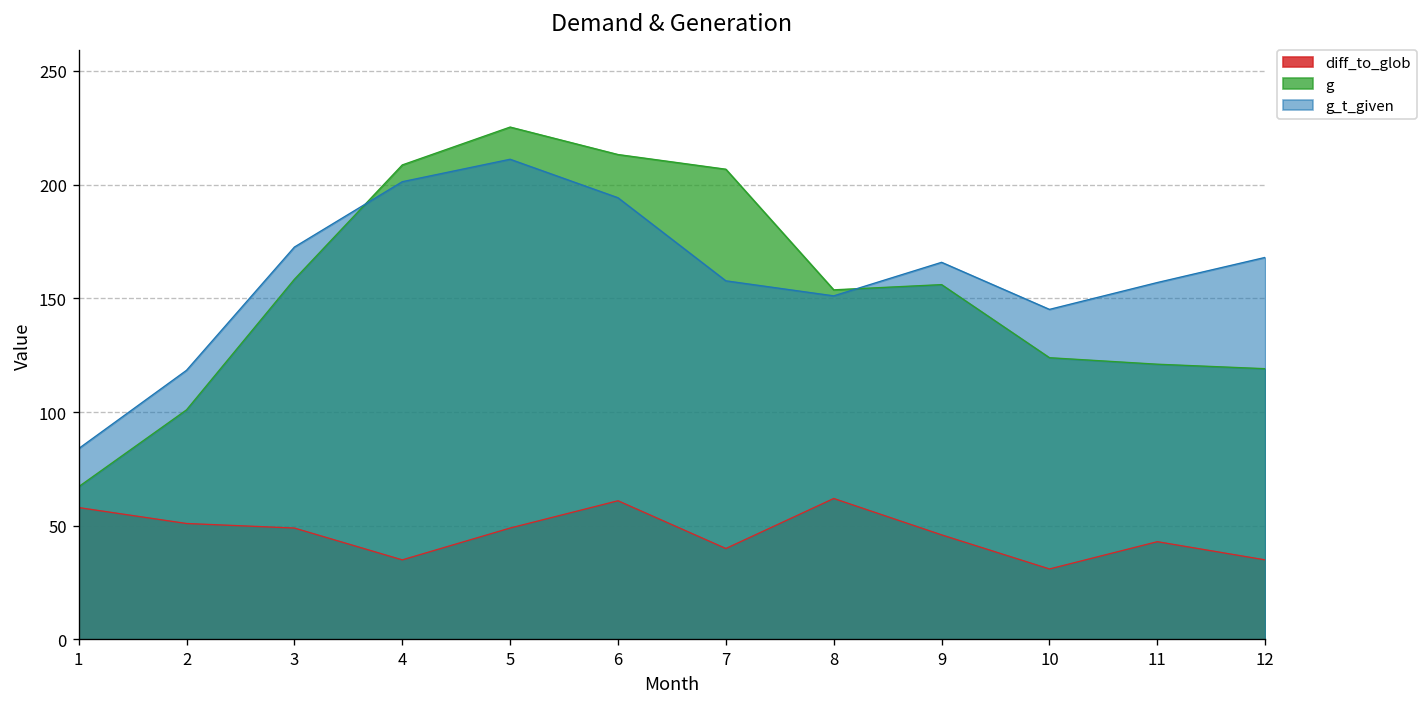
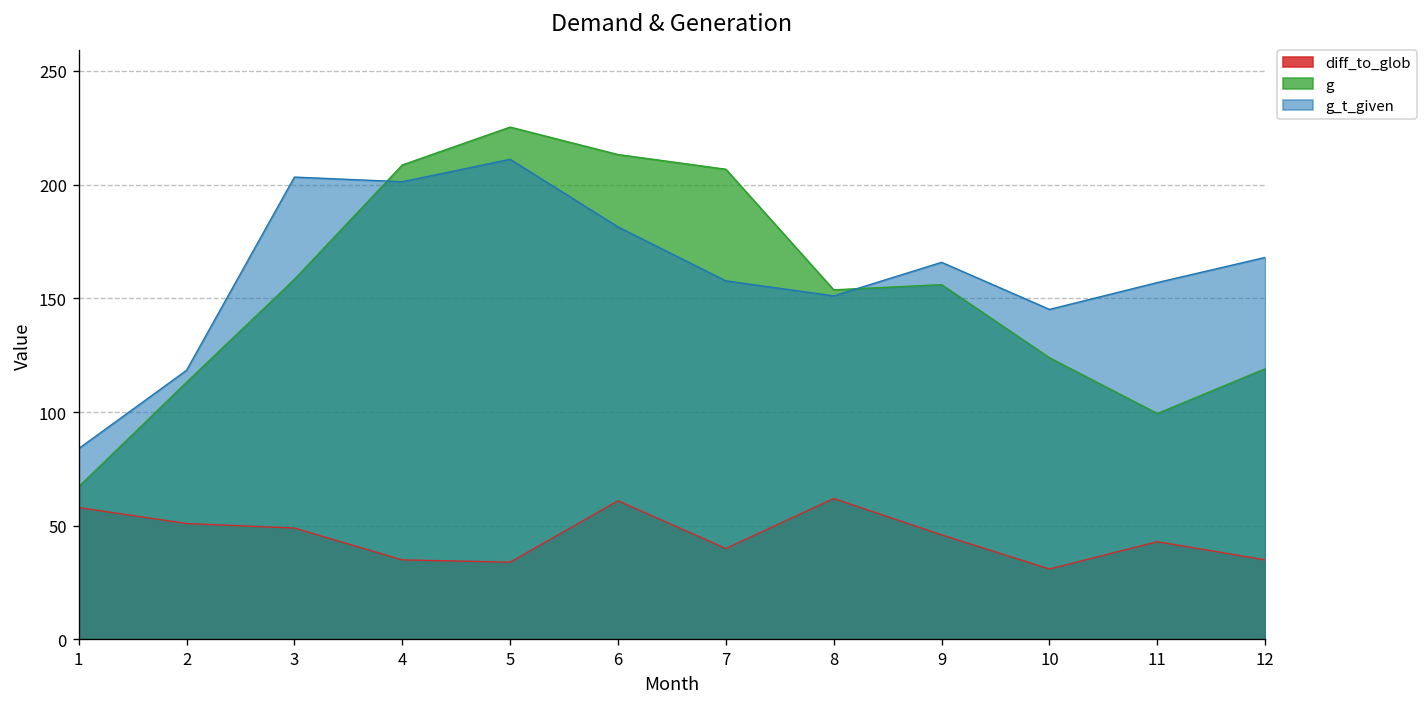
g, 2: 101 -> 113
g_t_given, 3: 173 -> 203
diff_to_glob, 5: 49 -> 34
g_t_given, 6: 194 -> 181
g, 11: 121 -> 99
